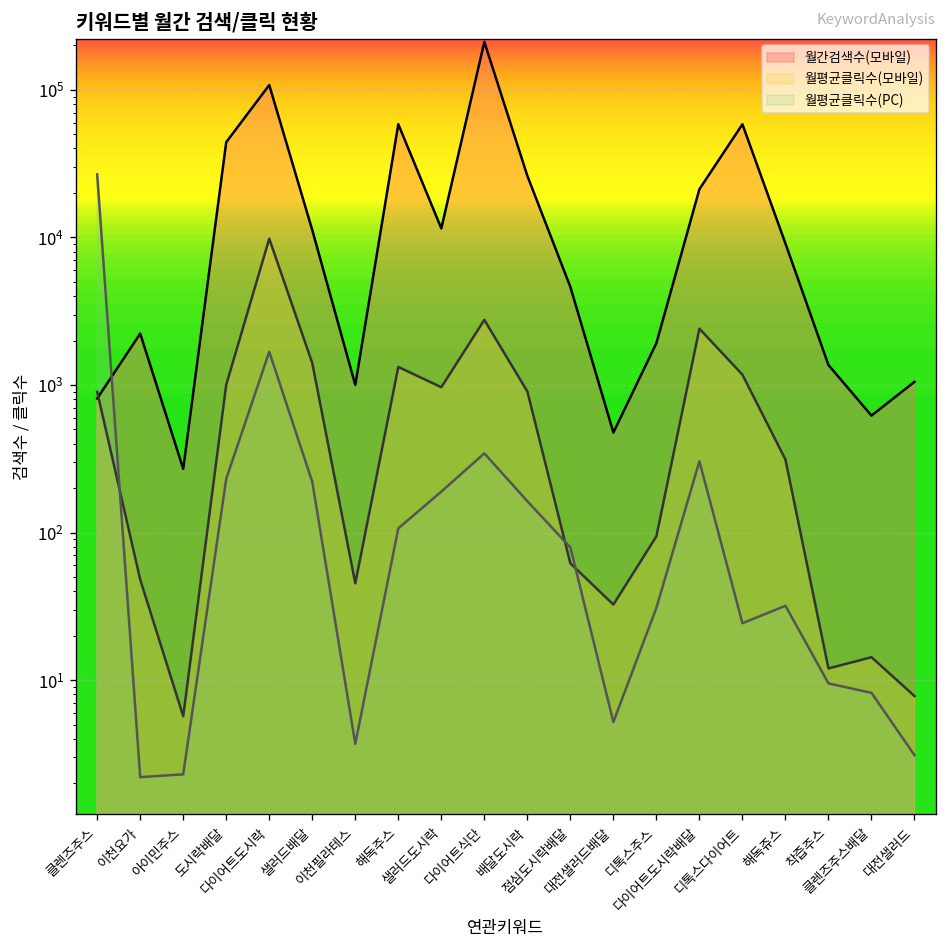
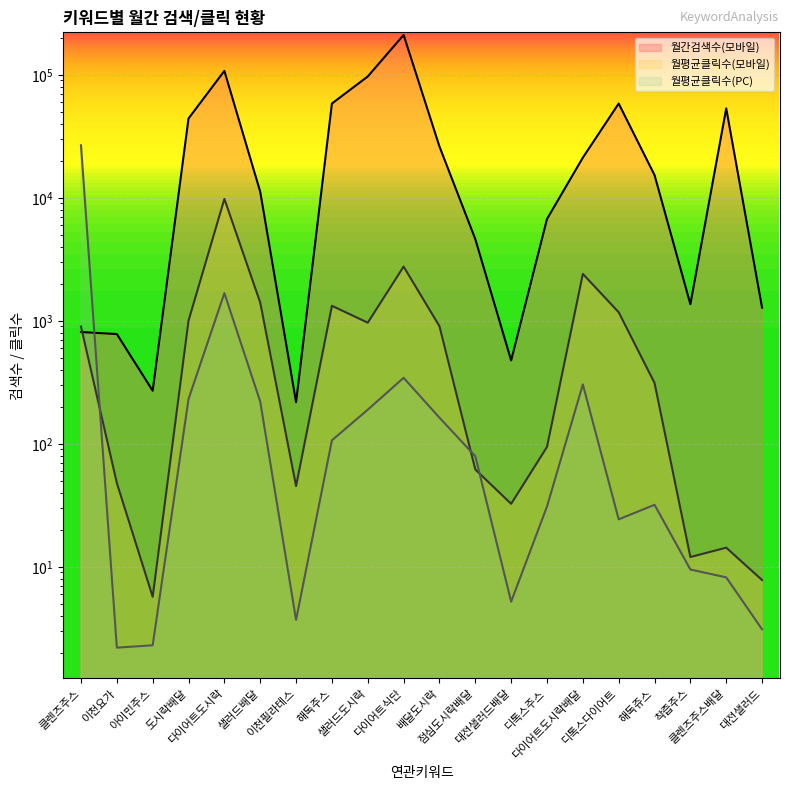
월간검색수(모바일), 이천요가: 2200 -> 800
월간검색수(모바일), 이천필라테스: 1000 -> 220
월간검색수(모바일), 샐러드도시락: 12000 -> 100000
월간검색수(모바일), 디톡스주스: 1900 -> 7000
월간검색수(모바일), 해독쥬스: 9000 -> 15000
월간검색수(모바일), 클렌즈주스배달: 600 -> 53000
월간검색수(모바일), 대전샐러드: 1100 -> 1300
